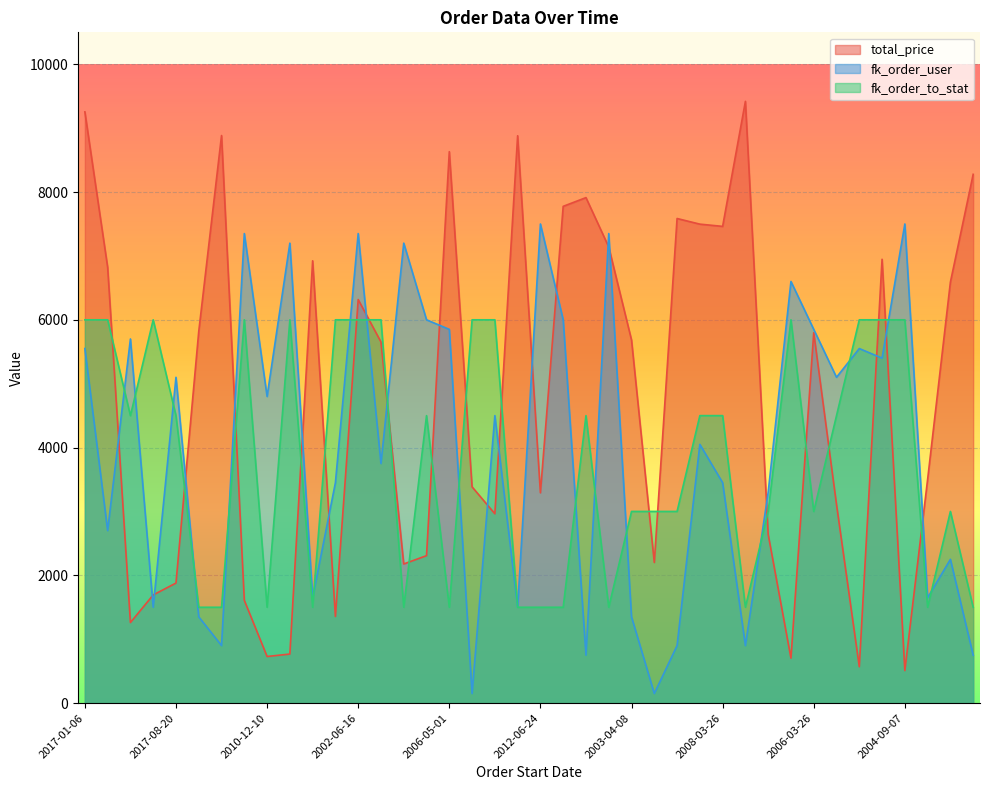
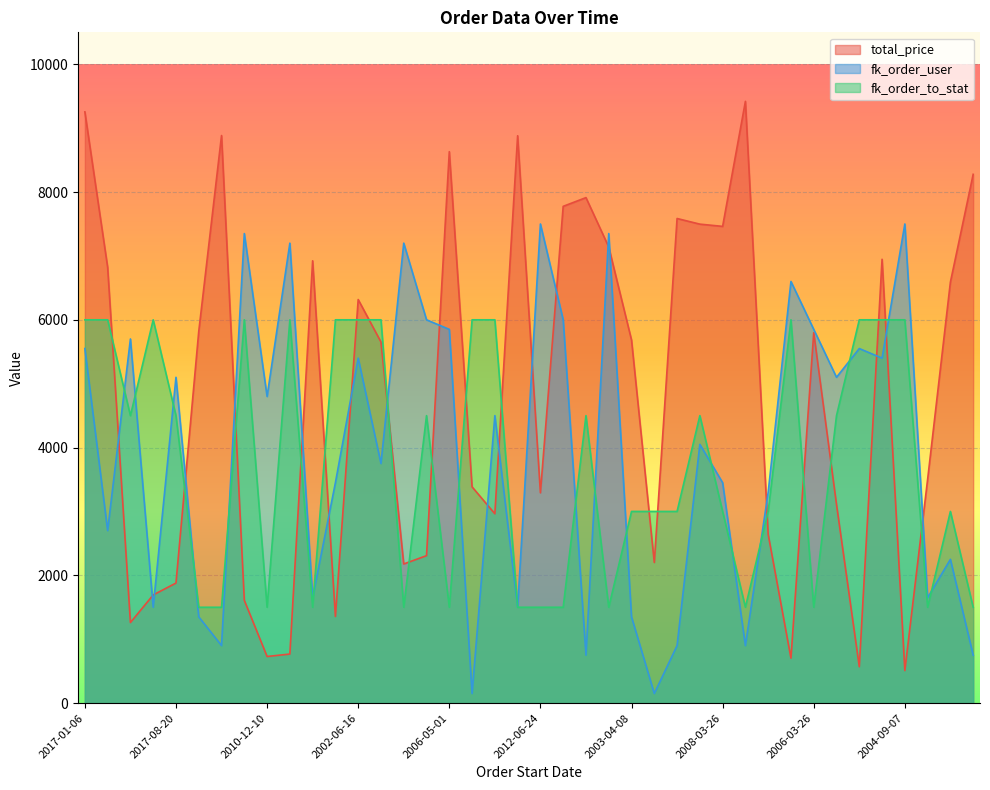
fk_order_user, 2002-06-16: 7400 -> 5400
fk_order_to_stat, 2008-03-26: 4500 -> 3000
fk_order_to_stat, 2006-03-26: 3000 -> 1500
